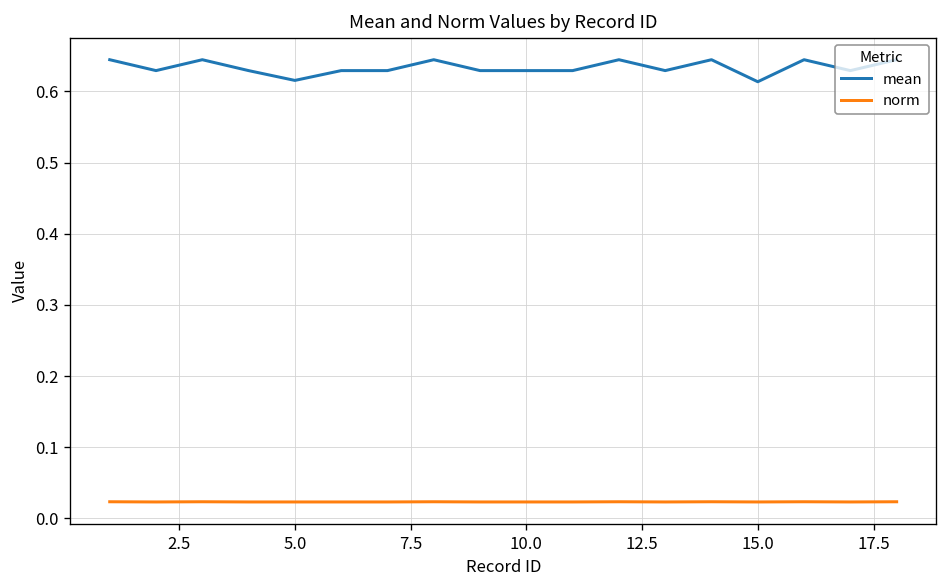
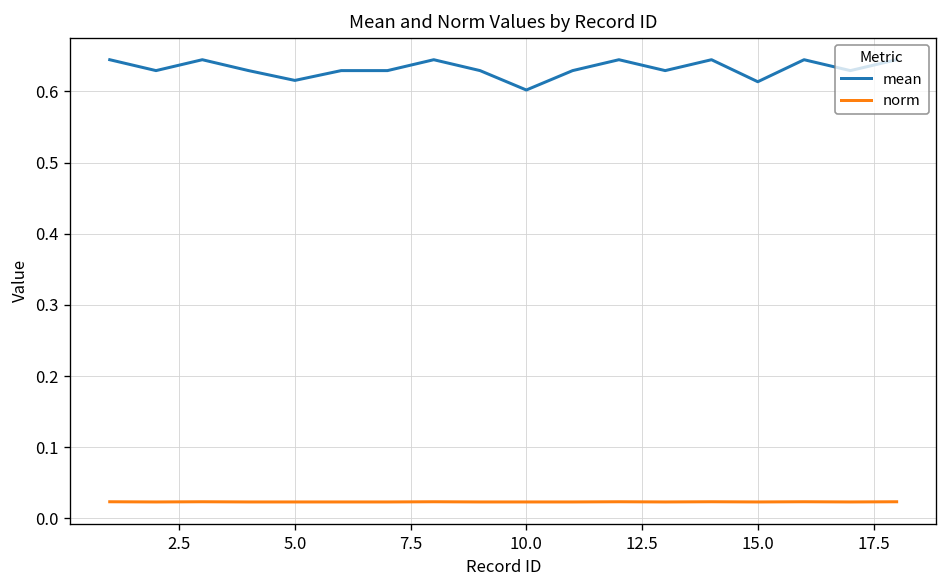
mean, 10.0: 0.63 -> 0.60
